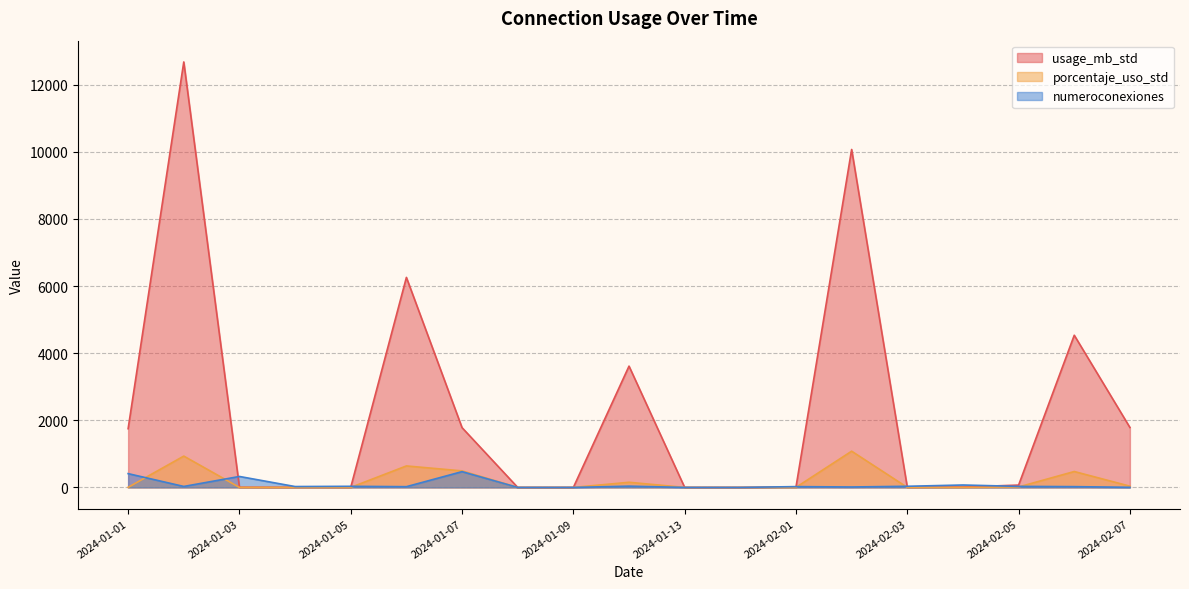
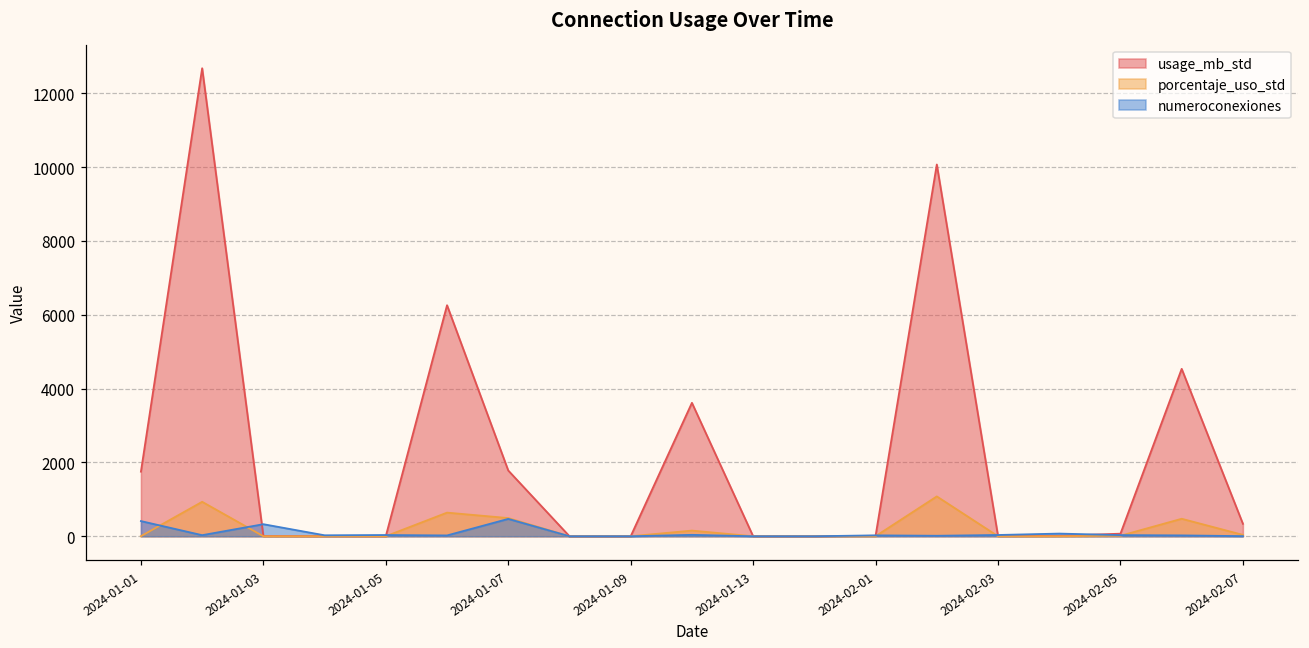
usage_mb_std, 2024-02-07: 1800 -> 300
